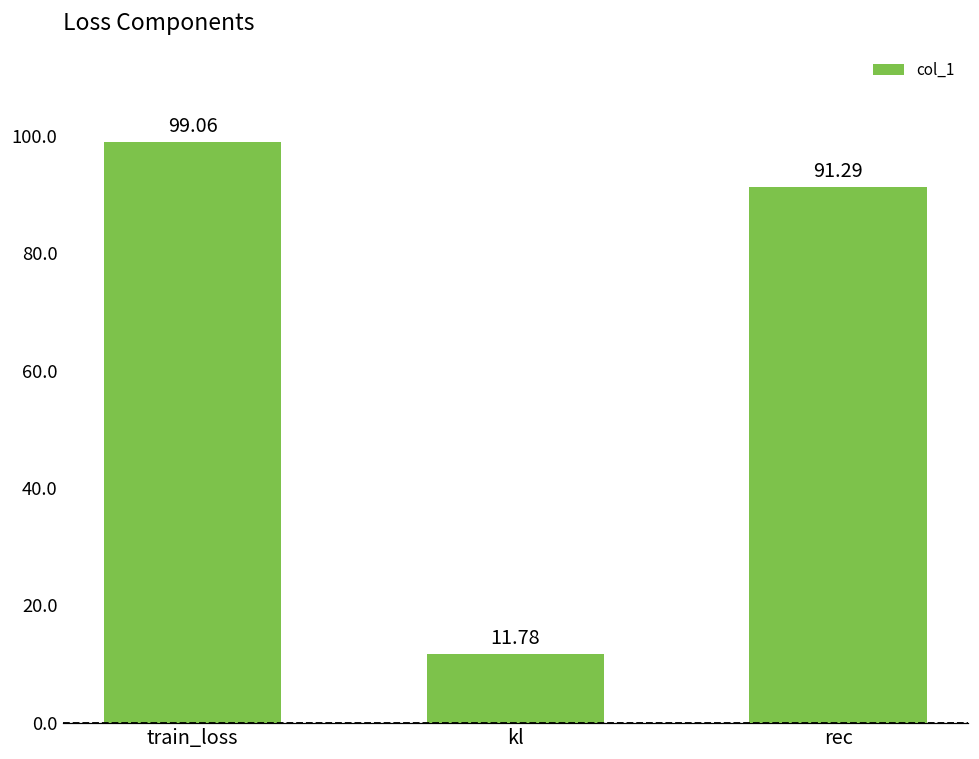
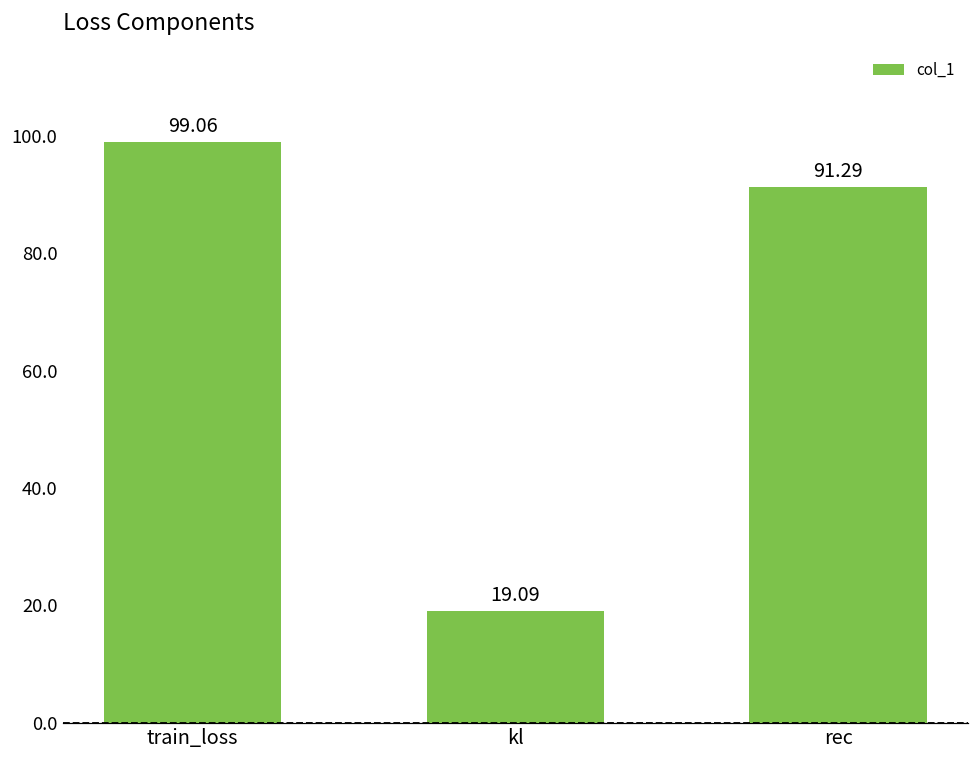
kl: 11.78 -> 19.09
